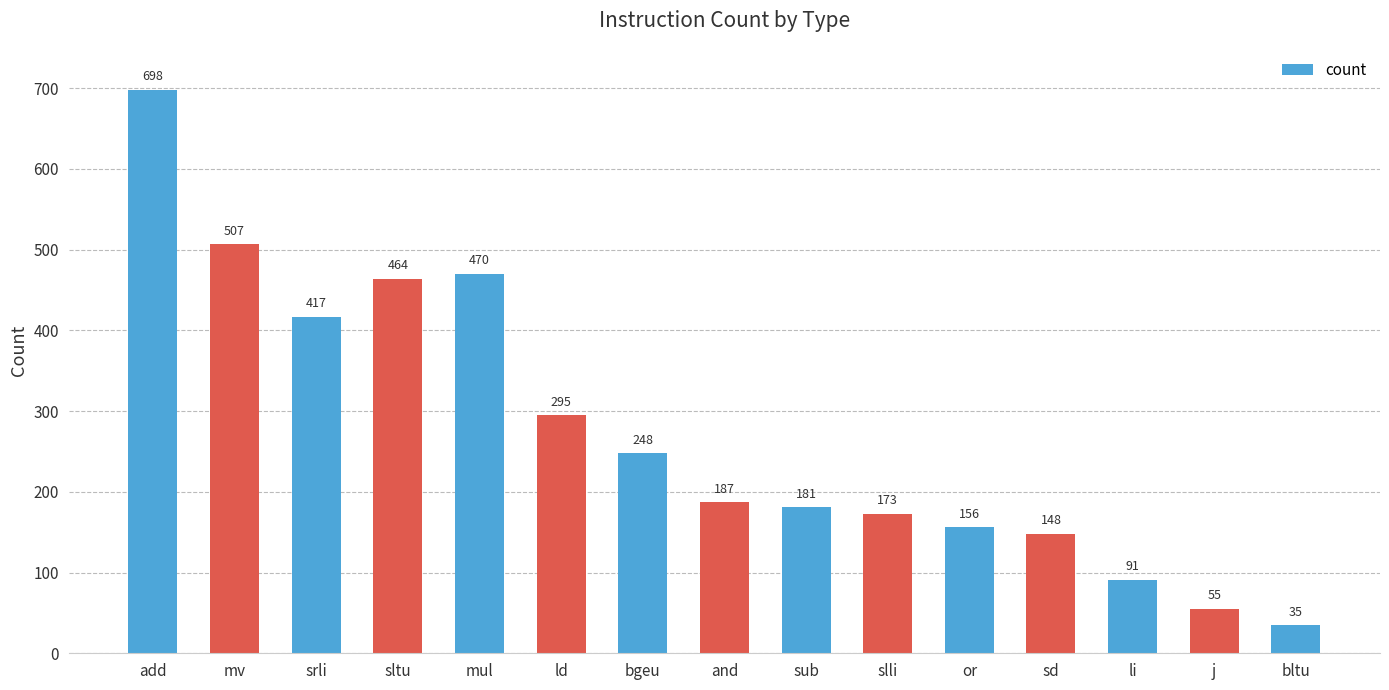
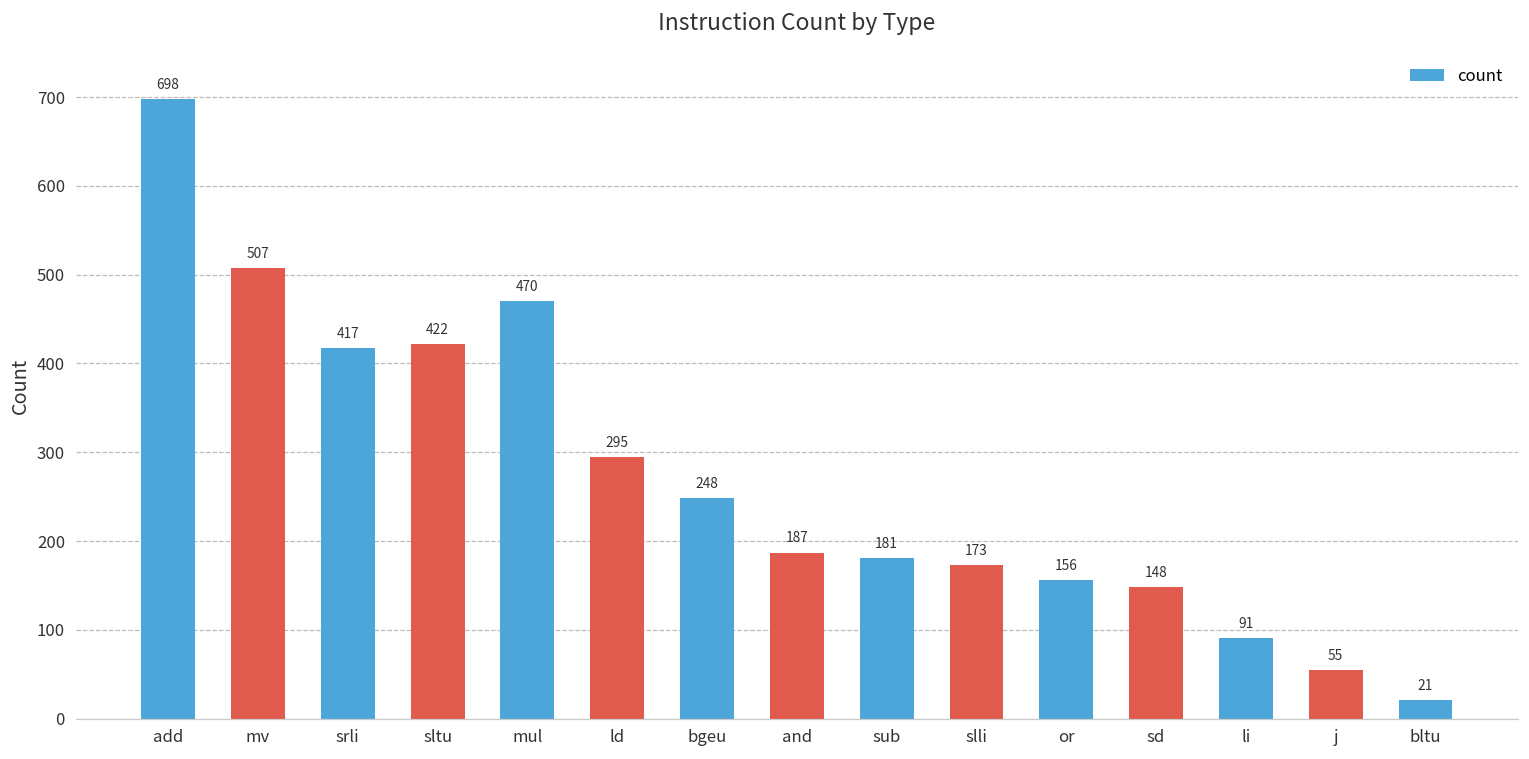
sltu: 464 -> 422
bltu: 35 -> 21
